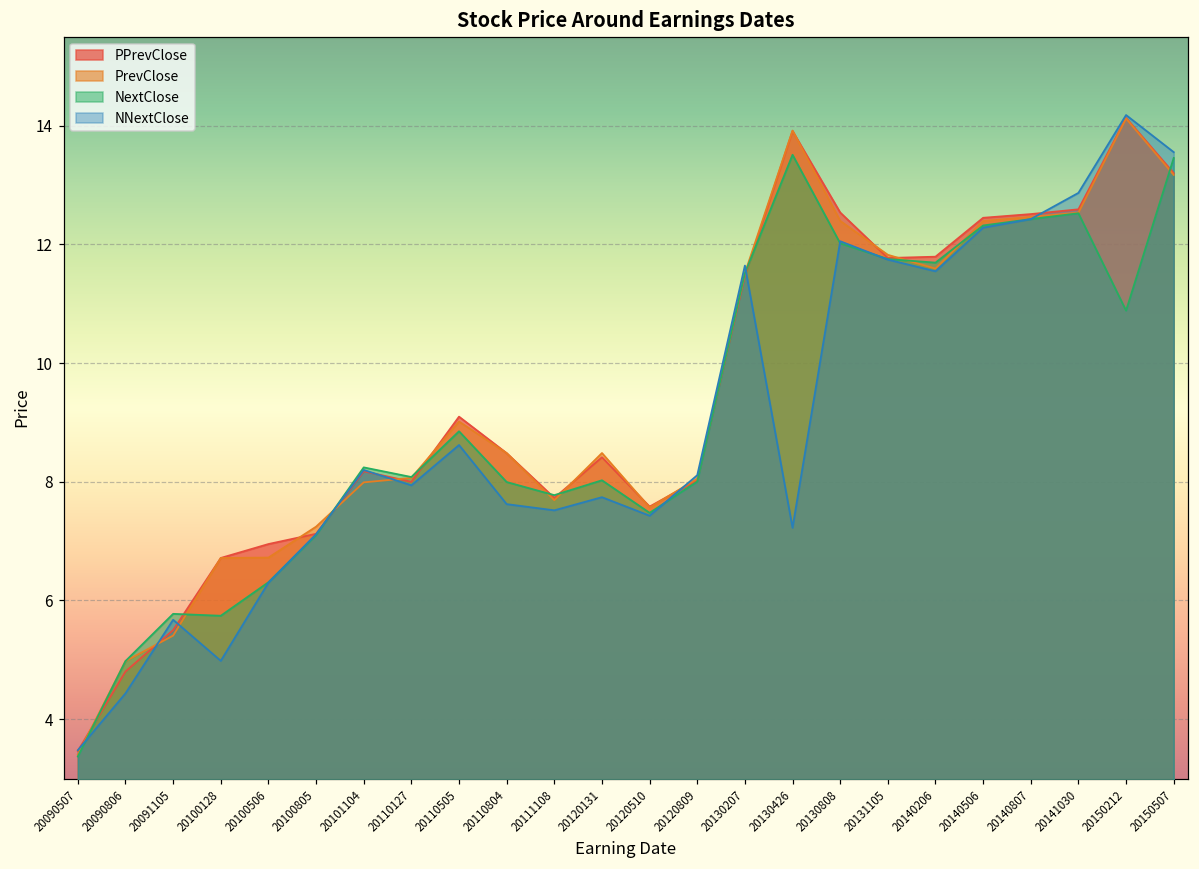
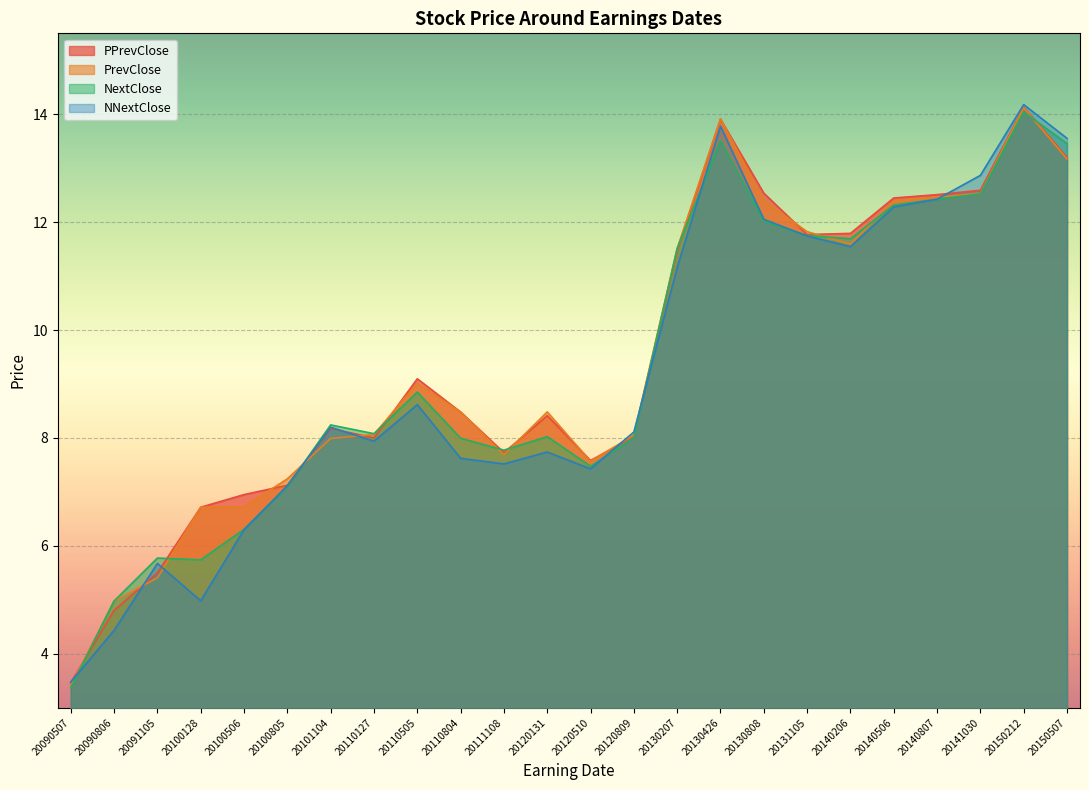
NNextClose, 20130207: 11.6 -> 11.2
NNextClose, 20130426: 7.2 -> 13.8
NextClose, 20150212: 10.9 -> 14.0
